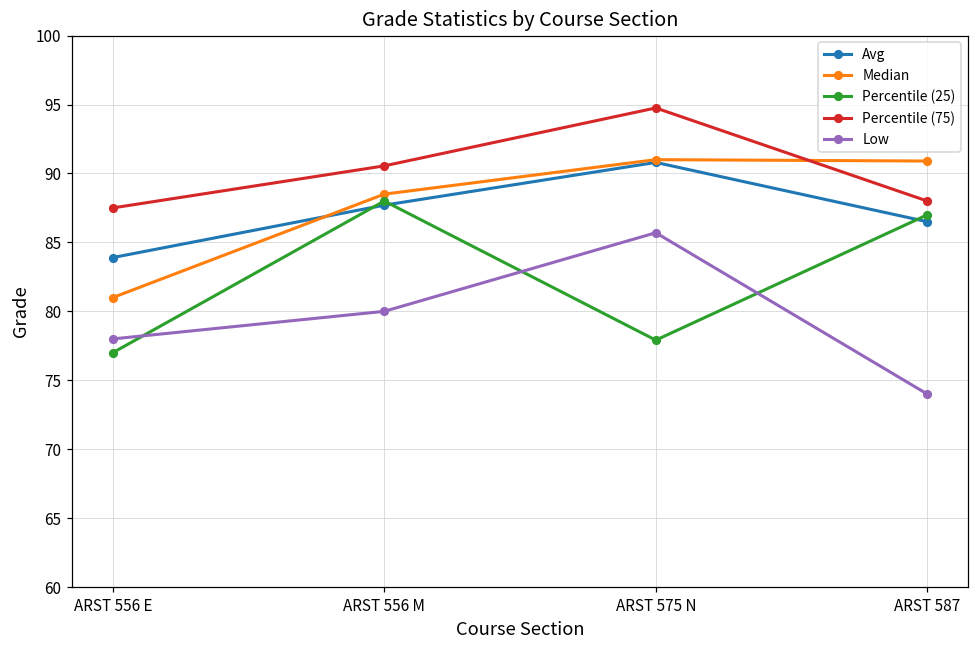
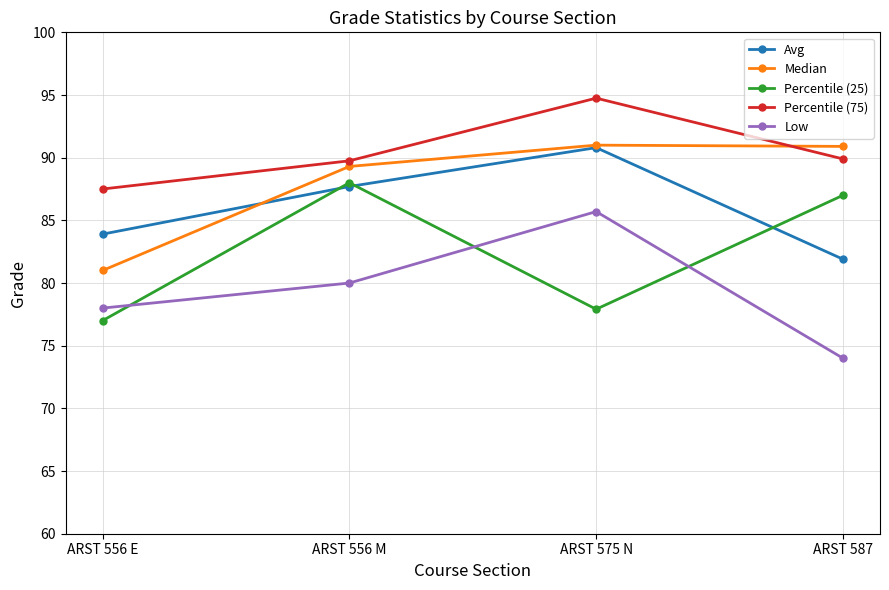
Median, ARST 556 M: 88.5 -> 89.3
Percentile (75), ARST 556 M: 90.6 -> 89.8
Avg, ARST 587: 86.5 -> 81.9
Percentile (75), ARST 587: 88.0 -> 89.9
